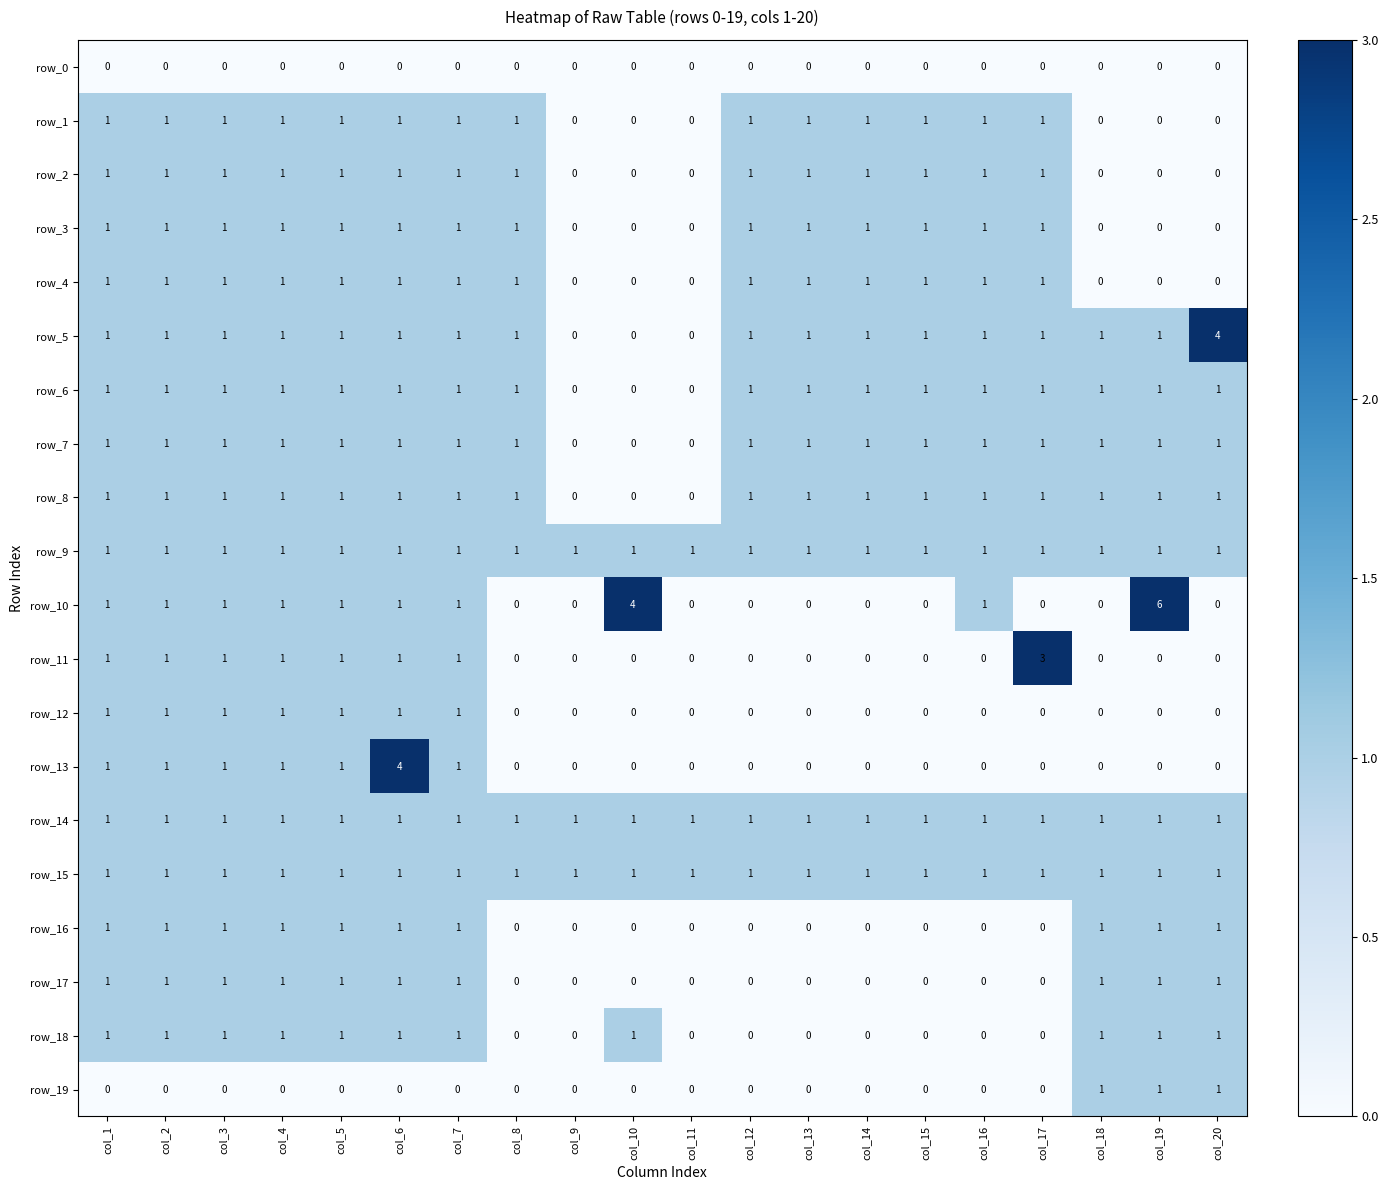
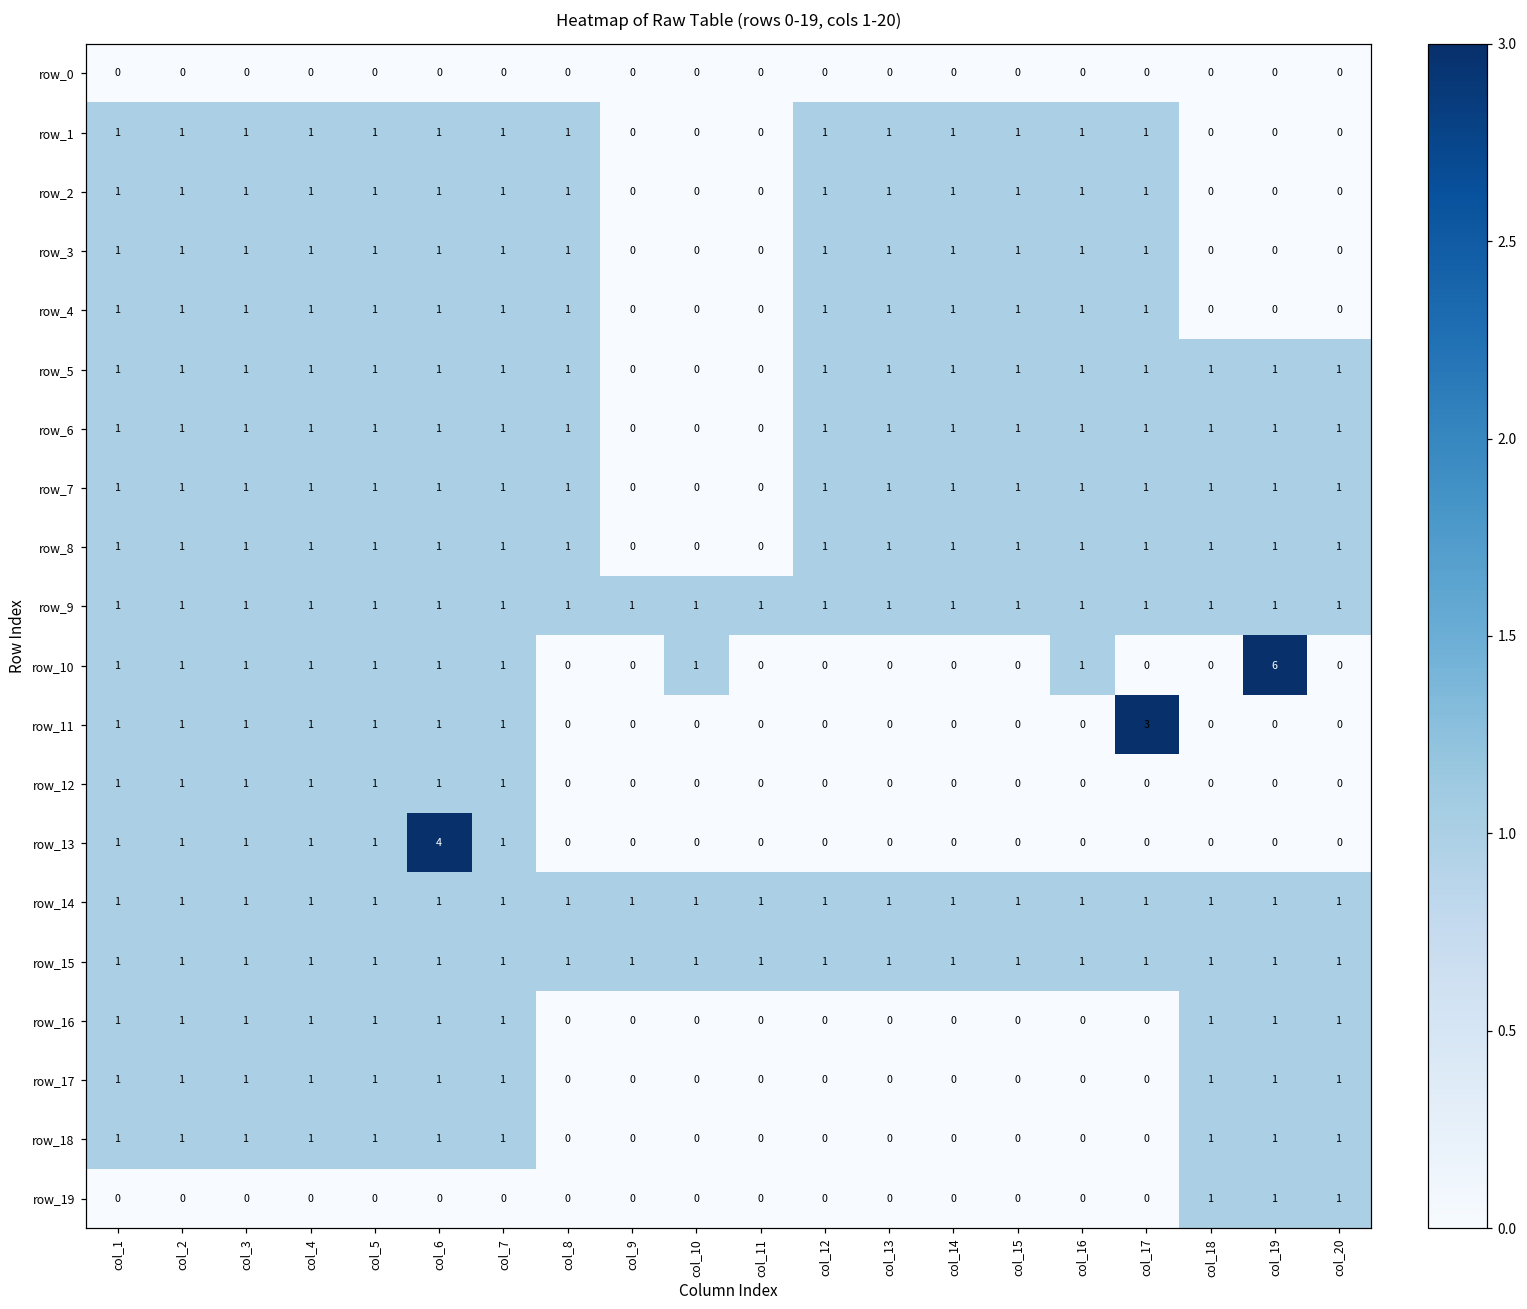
row_5, col_20: 4 -> 1
row_10, col_10: 4 -> 1
row_18, col_10: 1 -> 0
